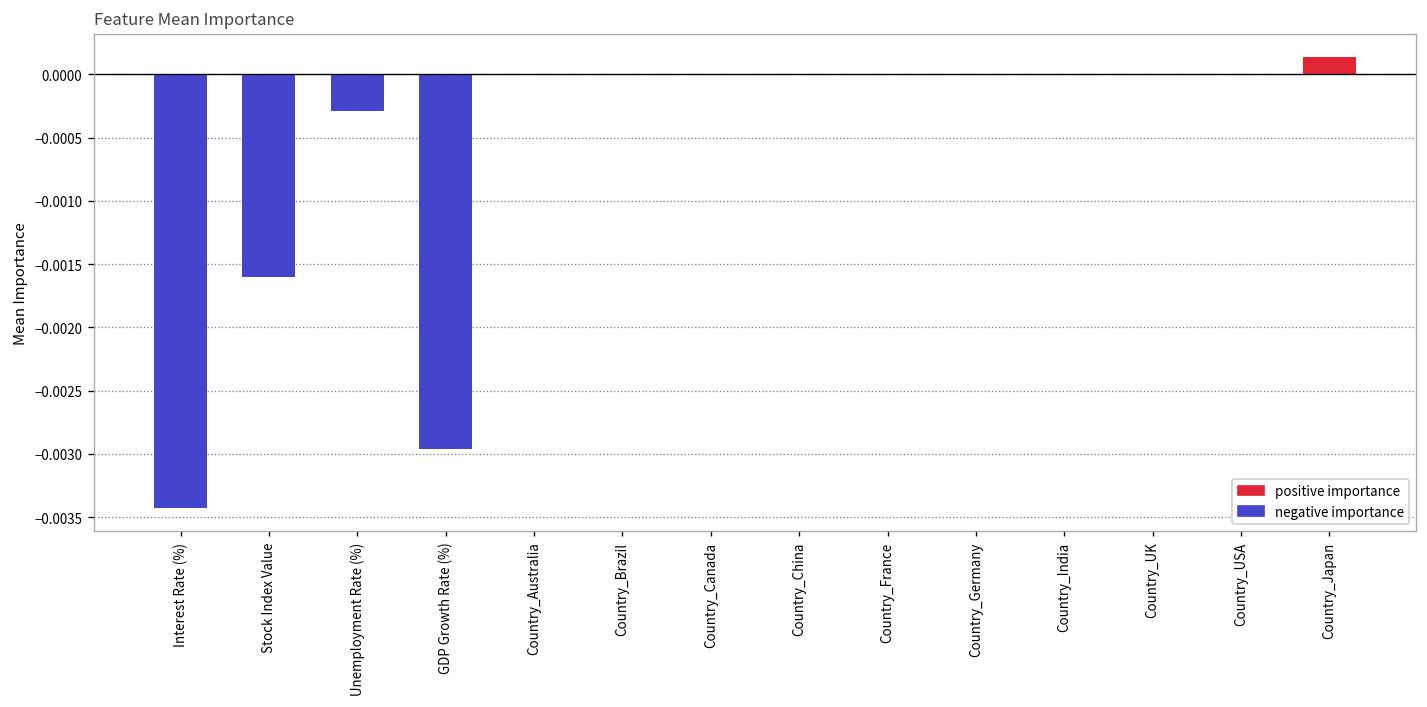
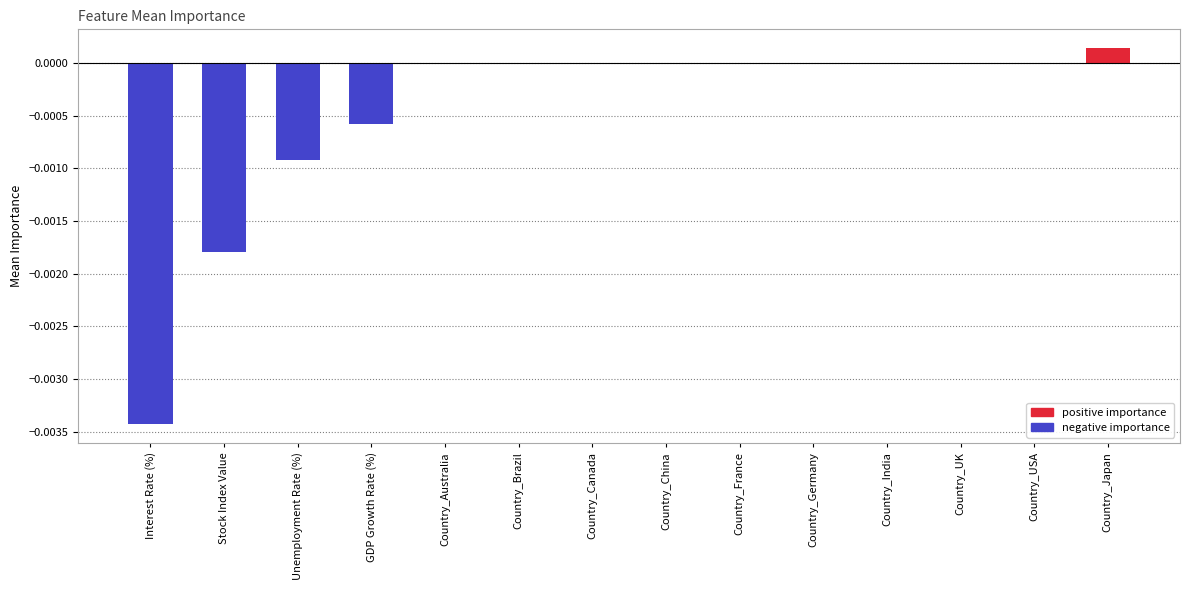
Stock Index Value: -0.00160 -> -0.00179
Unemployment Rate (%): -0.00029 -> -0.00092
GDP Growth Rate (%): -0.00296 -> -0.00058
